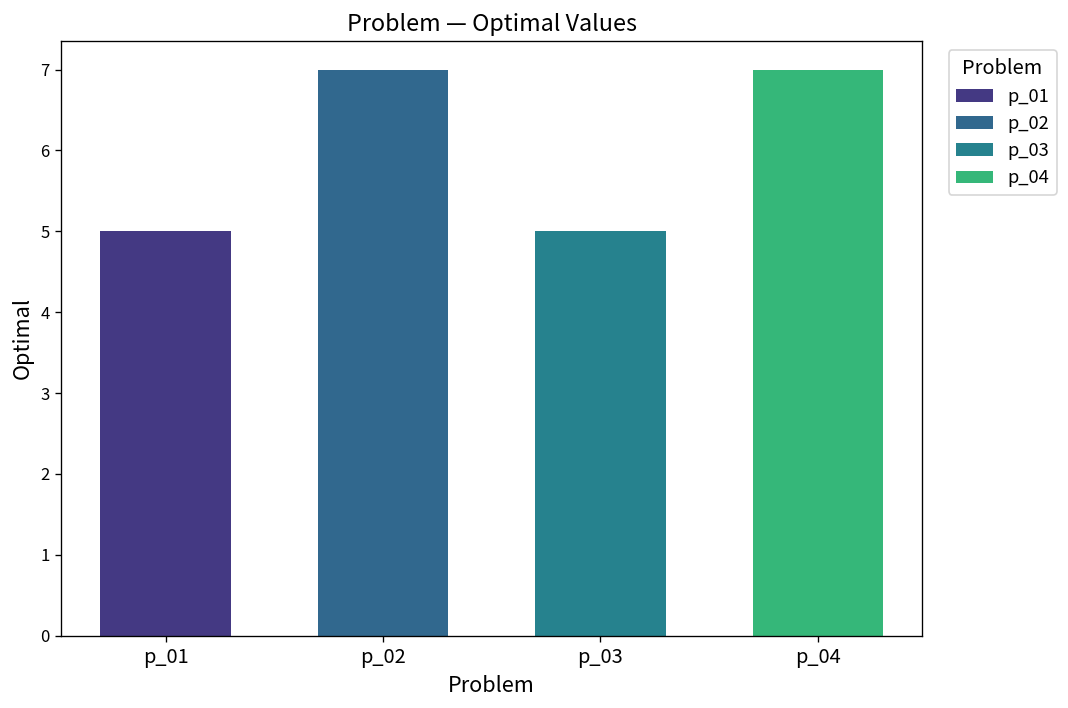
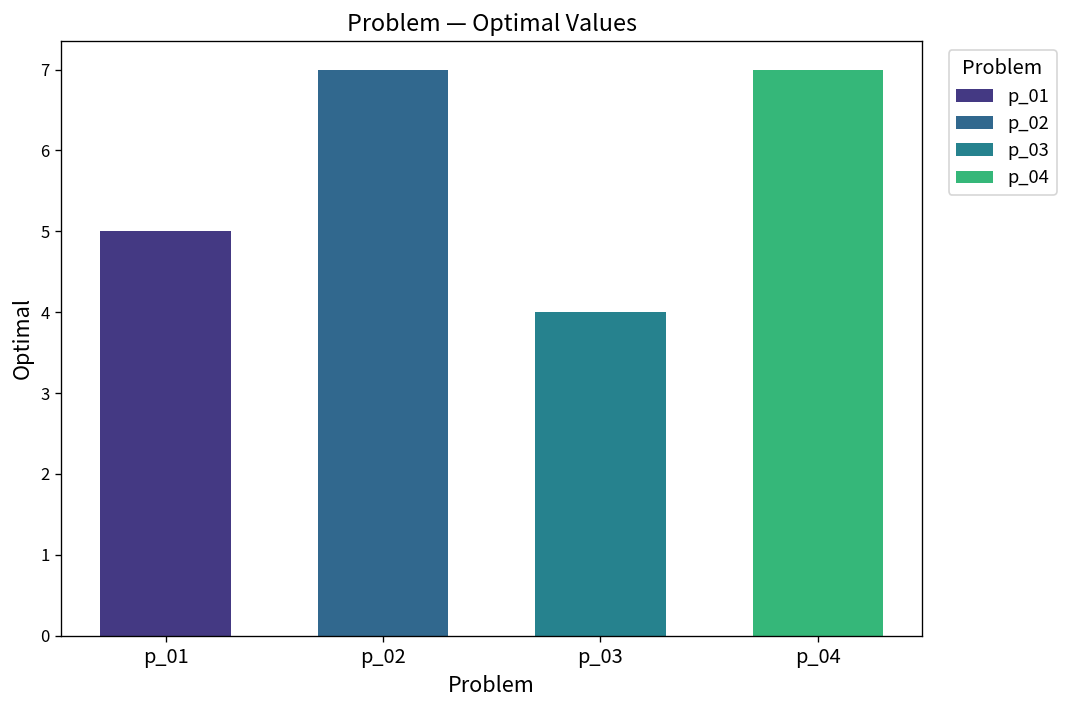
p_03: 5 -> 4
